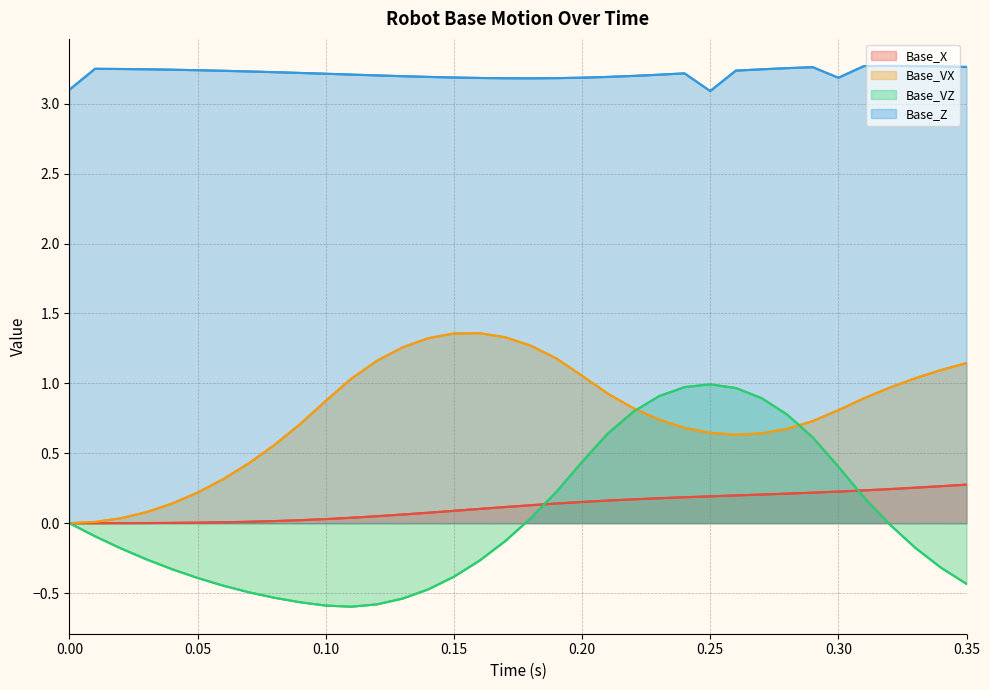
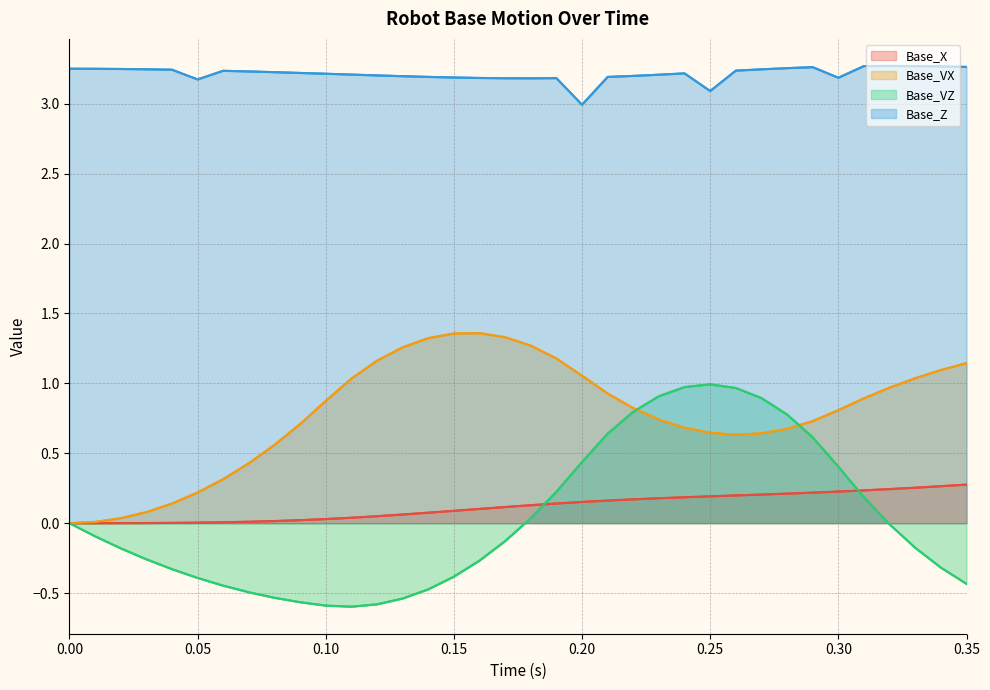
Base_Z, 0.00: 3.10 -> 3.25
Base_Z, 0.05: 3.24 -> 3.17
Base_Z, 0.20: 3.19 -> 2.99
